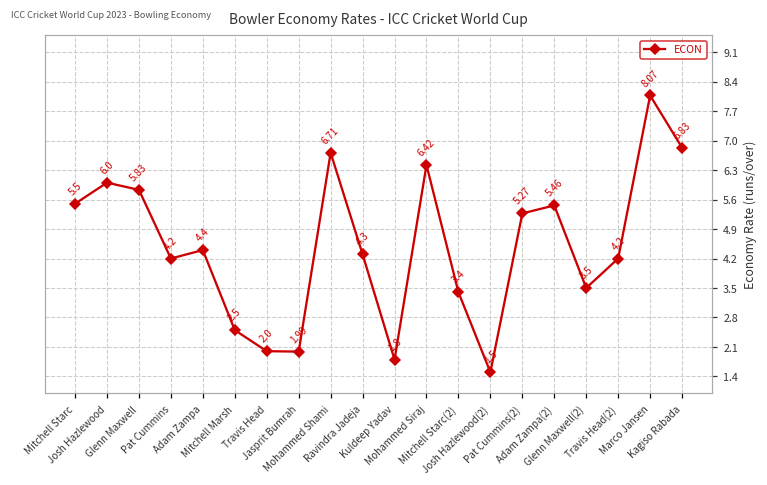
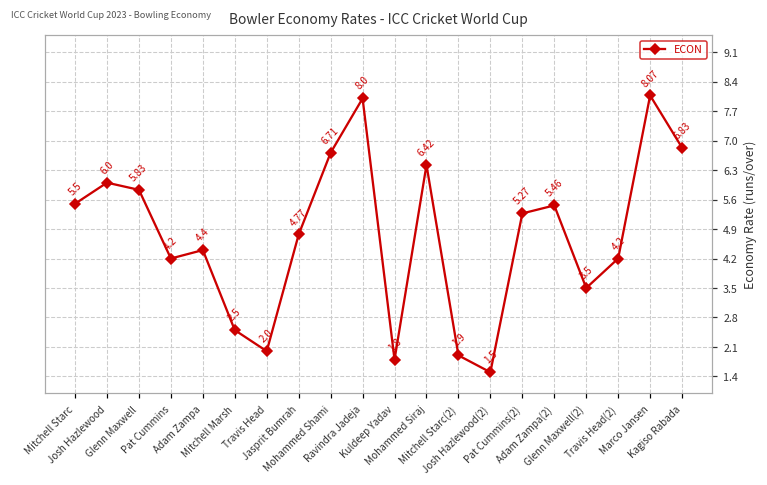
Jasprit Bumrah: 1.99 -> 4.77
Ravindra Jadeja: 4.3 -> 8.0
Mitchell Starc(2): 3.4 -> 1.9
